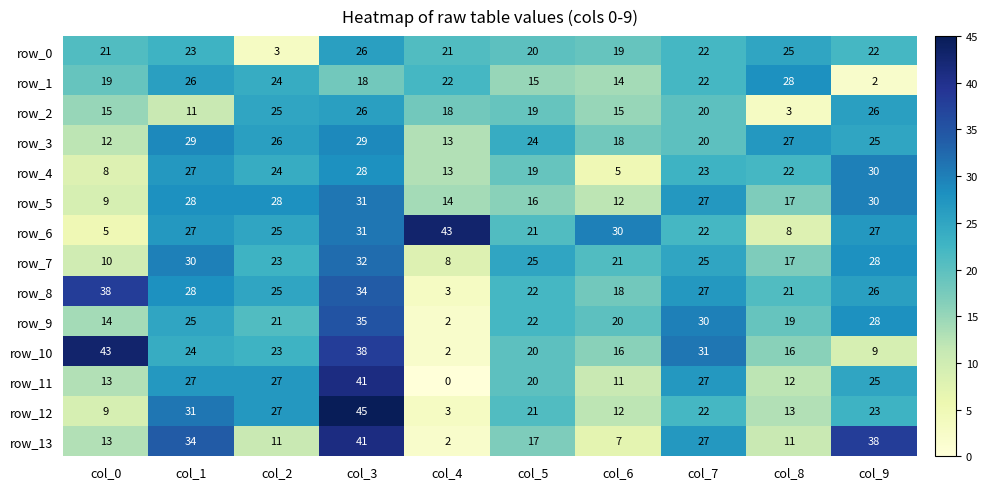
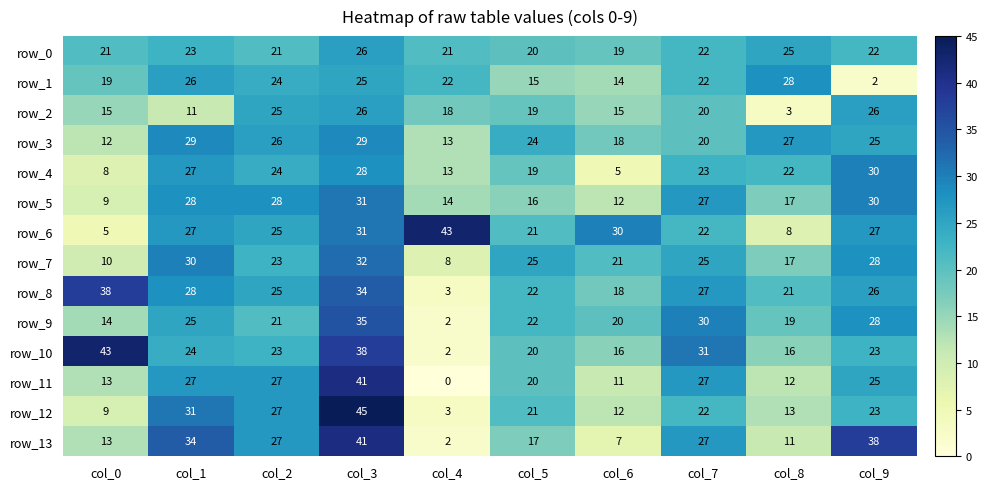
row_0, col_2: 3 -> 21
row_1, col_3: 18 -> 25
row_10, col_9: 9 -> 23
row_13, col_2: 11 -> 27
